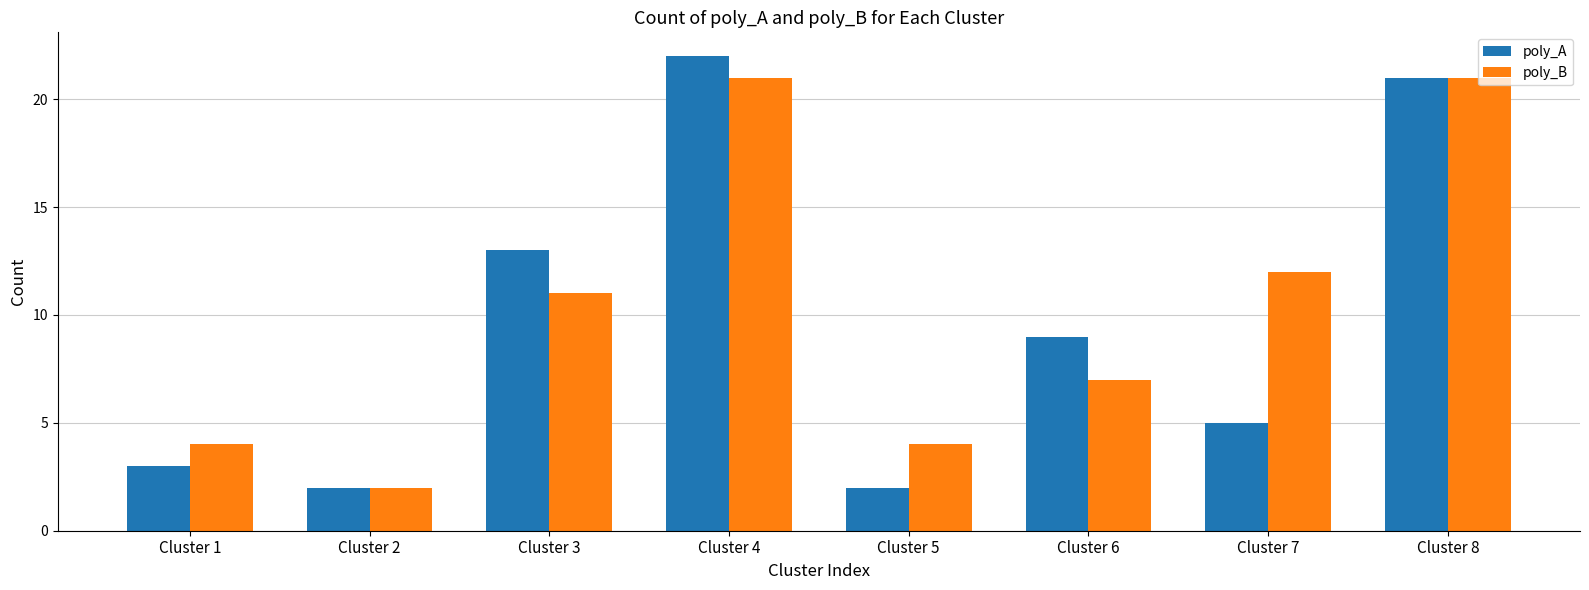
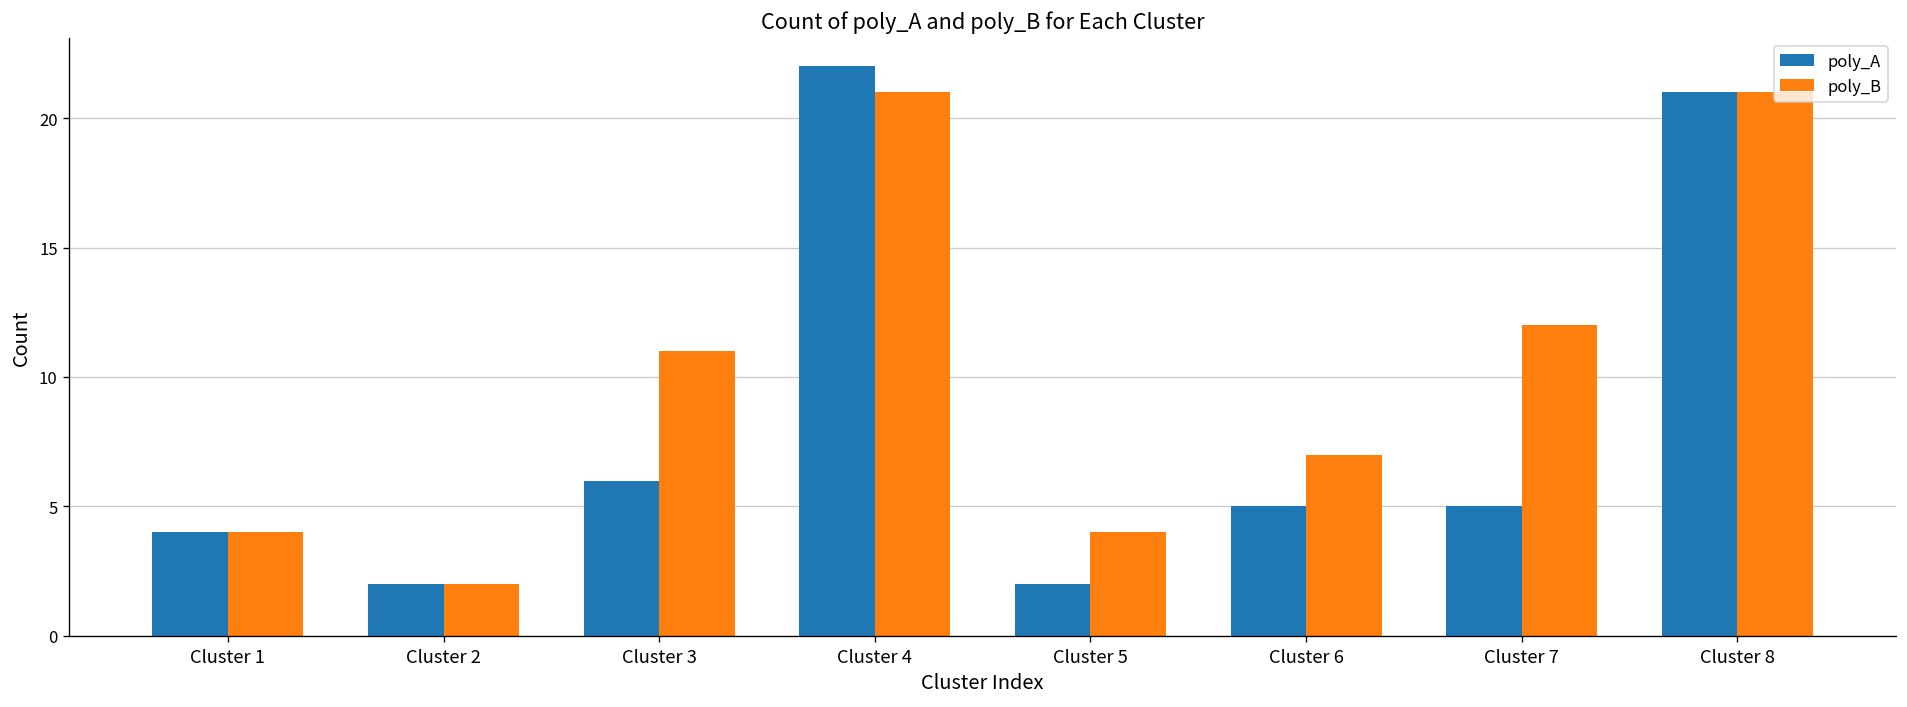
poly_A, Cluster 1: 3 -> 4
poly_A, Cluster 3: 13 -> 6
poly_A, Cluster 6: 9 -> 5
